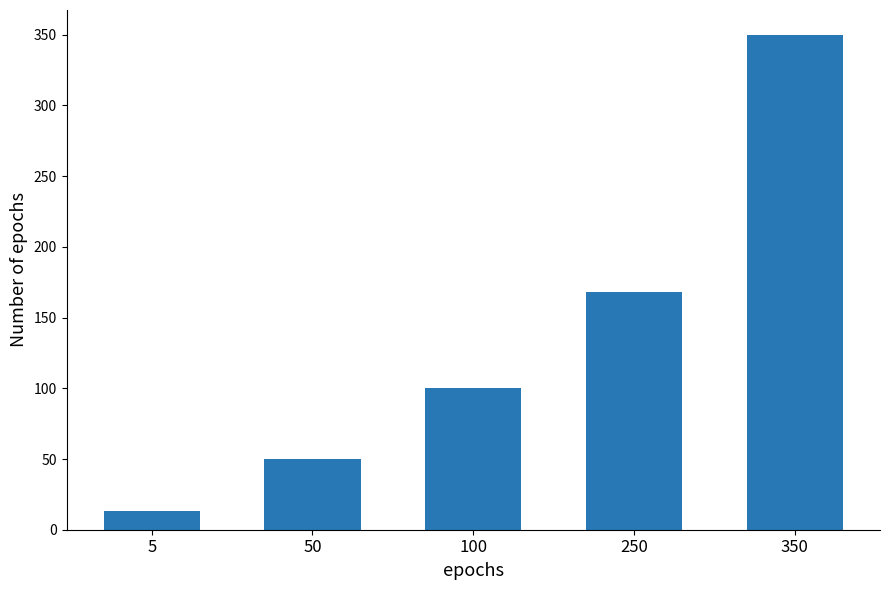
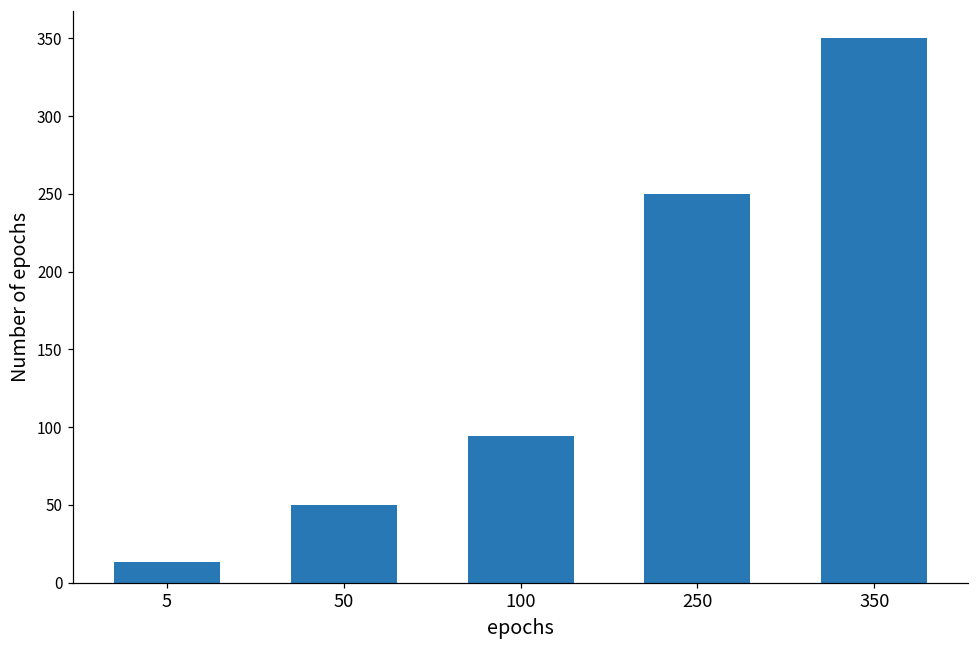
100: 100 -> 94
250: 168 -> 250
